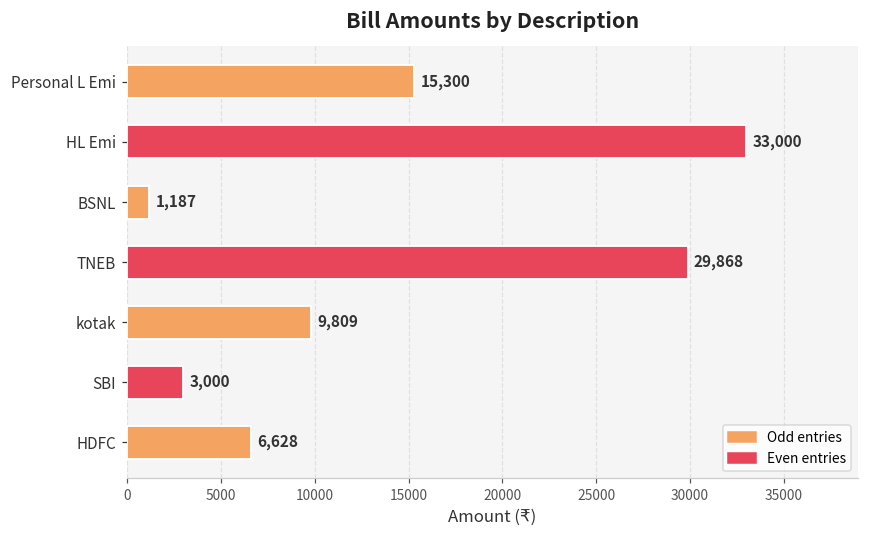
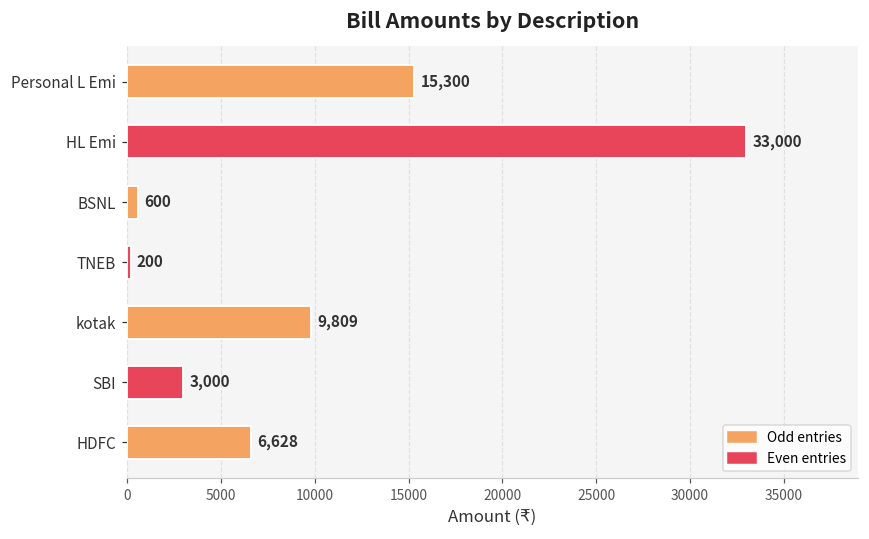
BSNL: 1,187 -> 600
TNEB: 29,868 -> 200
